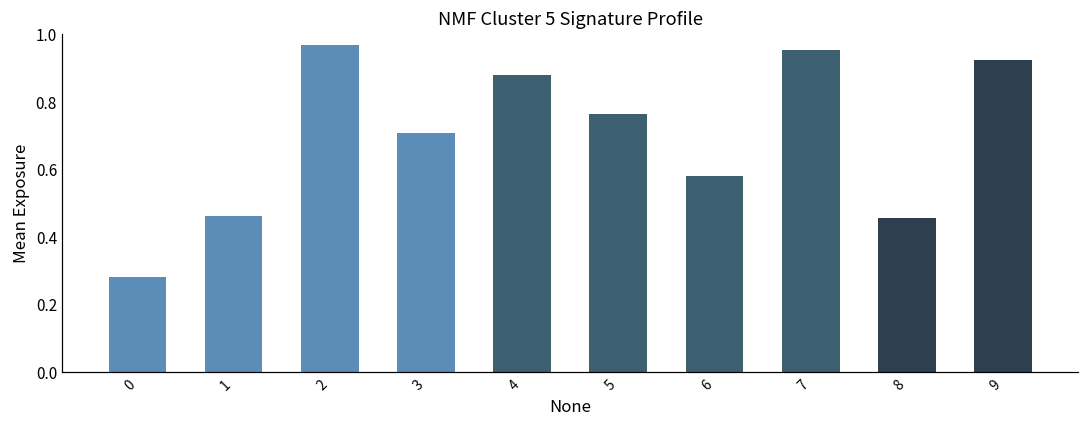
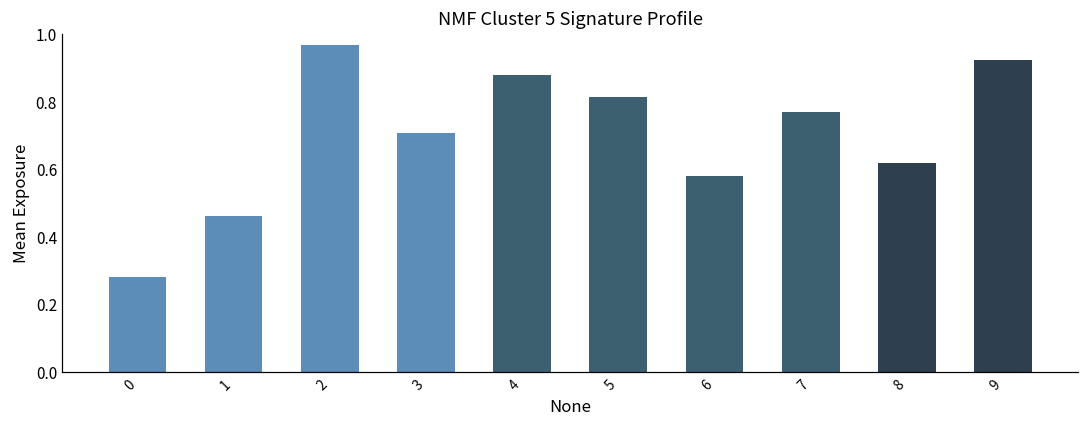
5: 0.76 -> 0.81
7: 0.95 -> 0.77
8: 0.46 -> 0.62
